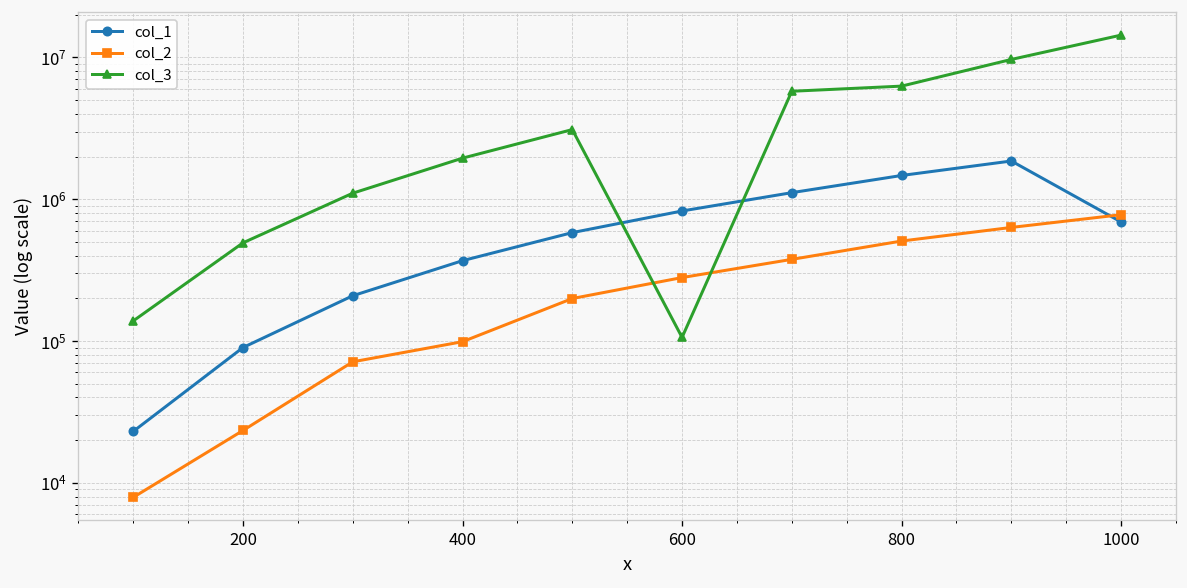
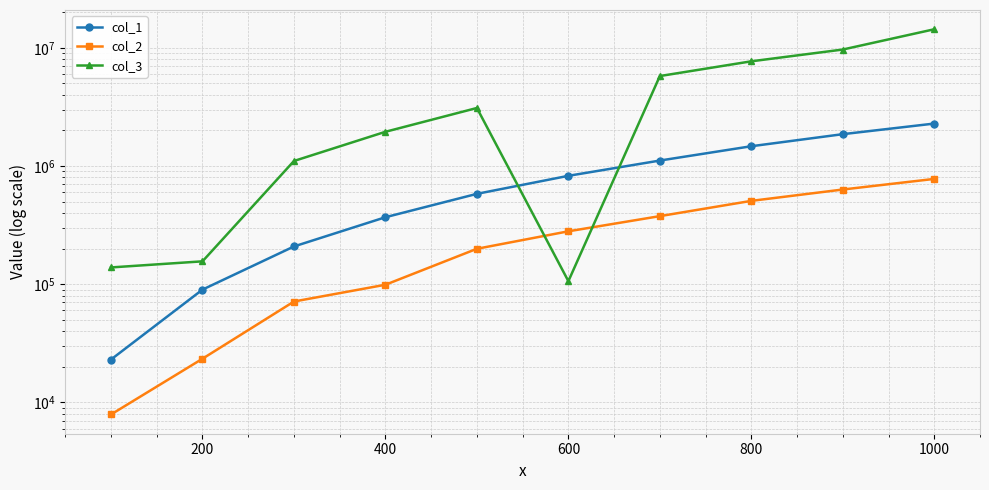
col_3, 200: 490000 -> 160000
col_3, 800: 6000000 -> 8000000
col_1, 1000: 700000 -> 2300000
